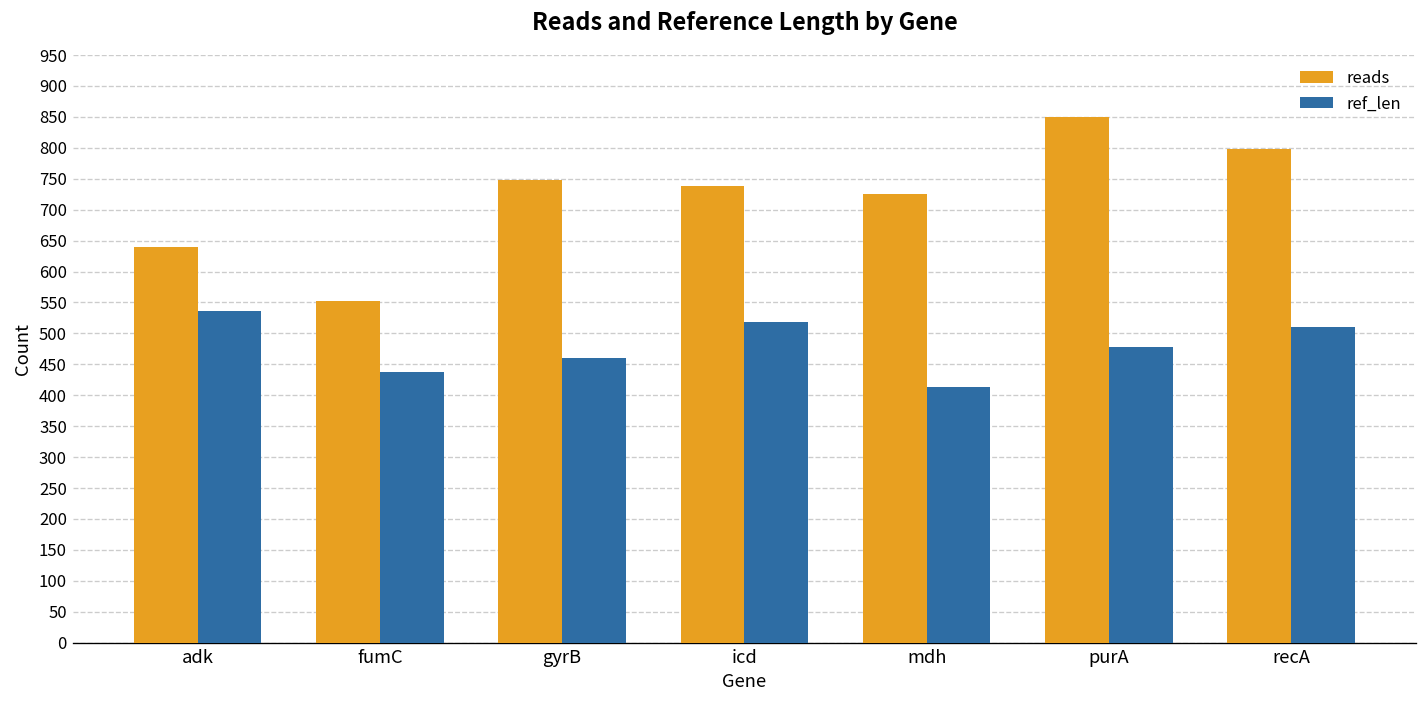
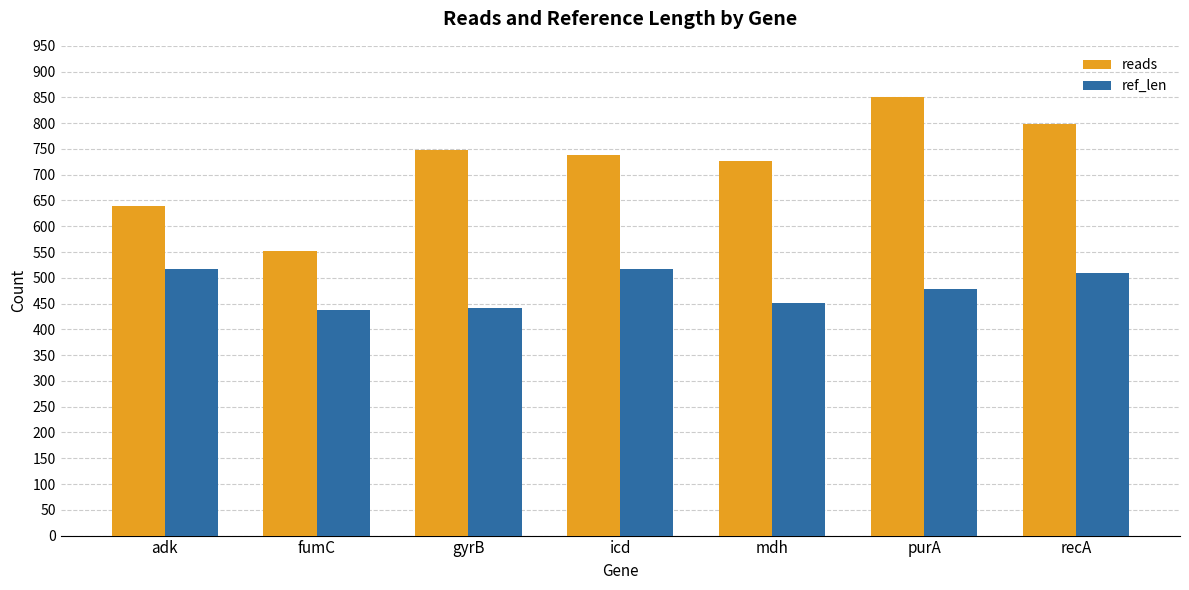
ref_len, adk: 540 -> 520
ref_len, gyrB: 460 -> 440
ref_len, mdh: 410 -> 450
